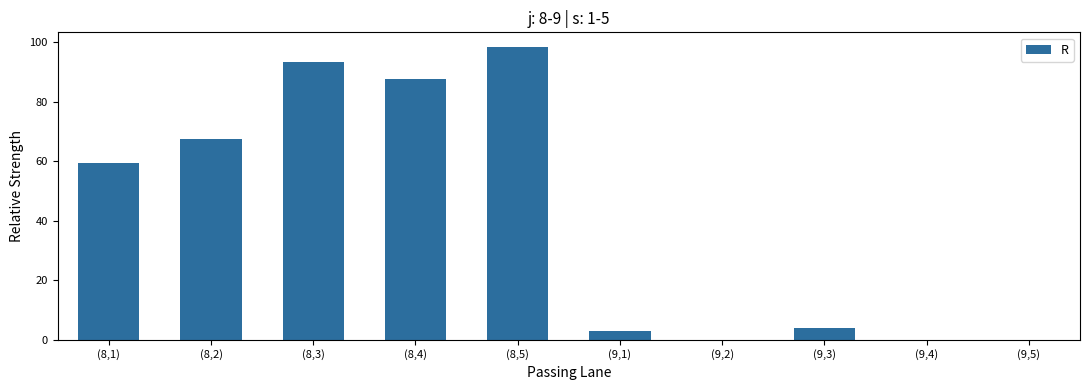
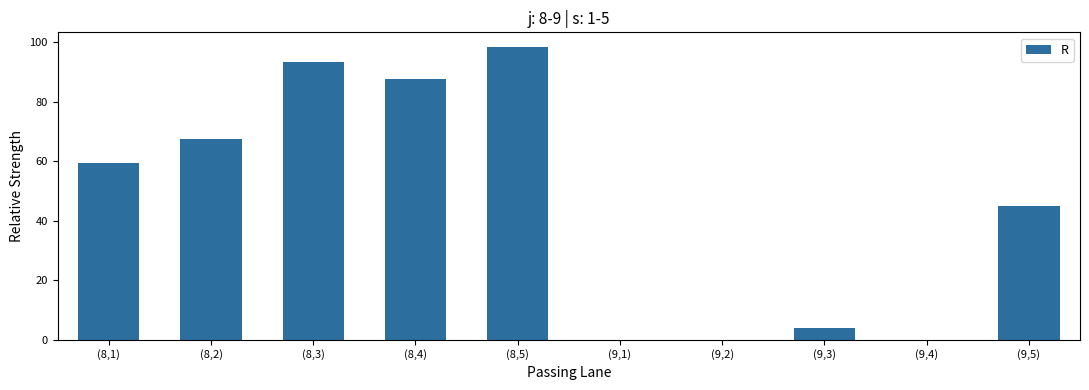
(9,1): 3 -> 0
(9,5): 0 -> 45
